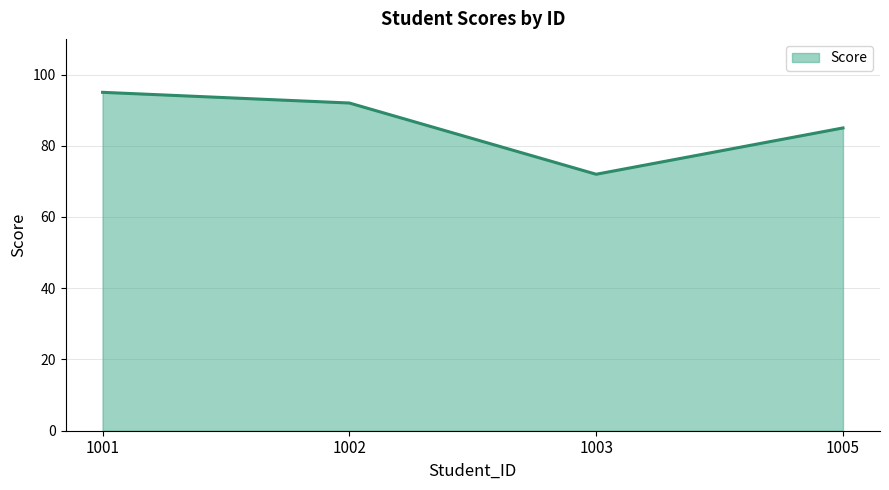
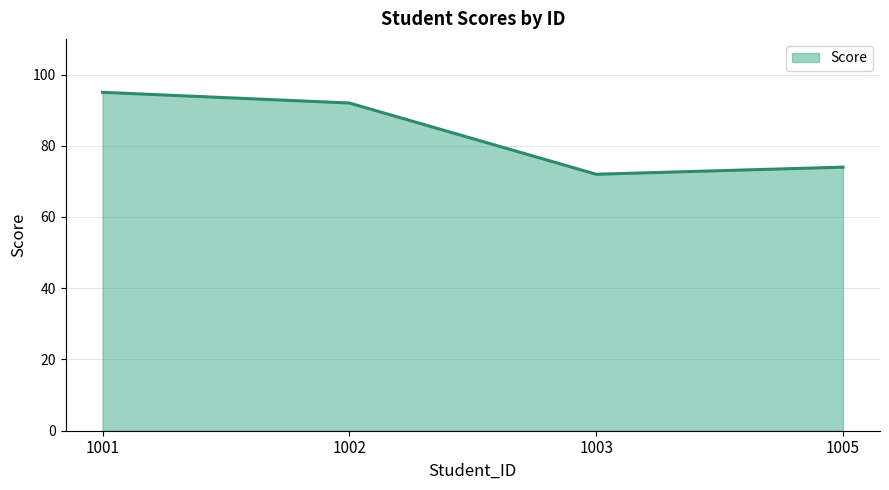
1005: 85 -> 74
